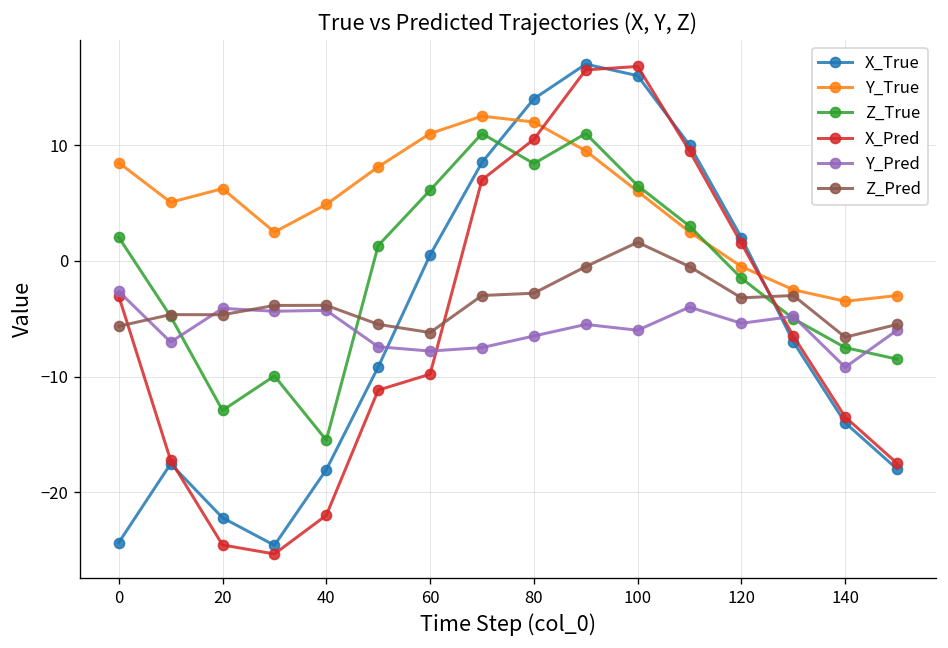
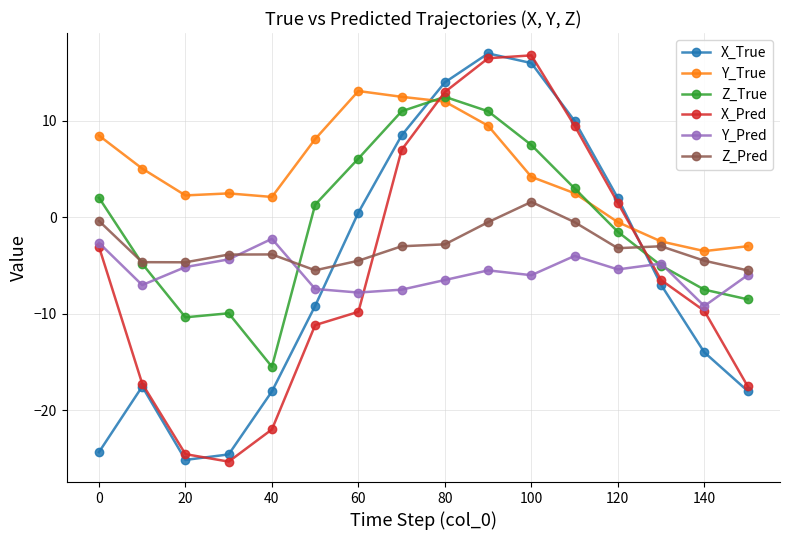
Z_Pred, 0: -6 -> 0
X_True, 20: -22 -> -25
Y_True, 20: 6 -> 2
Z_True, 20: -13 -> -10
Y_Pred, 20: -4 -> -5
Y_True, 40: 5 -> 2
Y_Pred, 40: -4 -> -2
Y_True, 60: 11 -> 13
Z_Pred, 60: -6 -> -5
Z_True, 80: 8 -> 13
X_Pred, 80: 11 -> 13
Y_True, 100: 6 -> 4
Z_True, 100: 7 -> 8
X_Pred, 140: -14 -> -10
Z_Pred, 140: -7 -> -5
